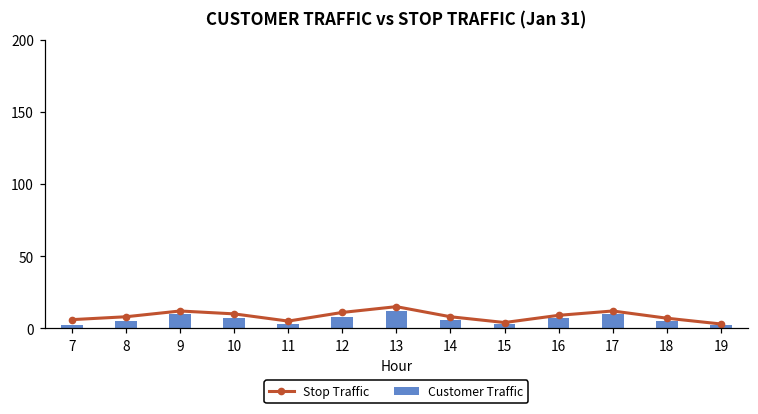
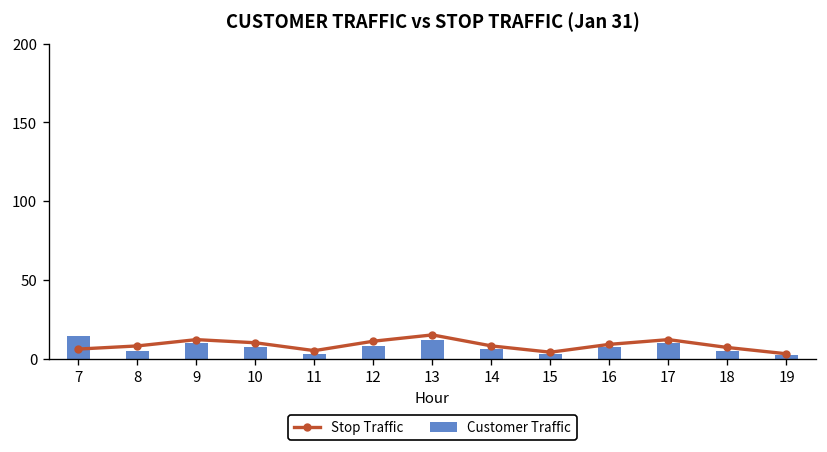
Customer Traffic, 7: 2 -> 14
